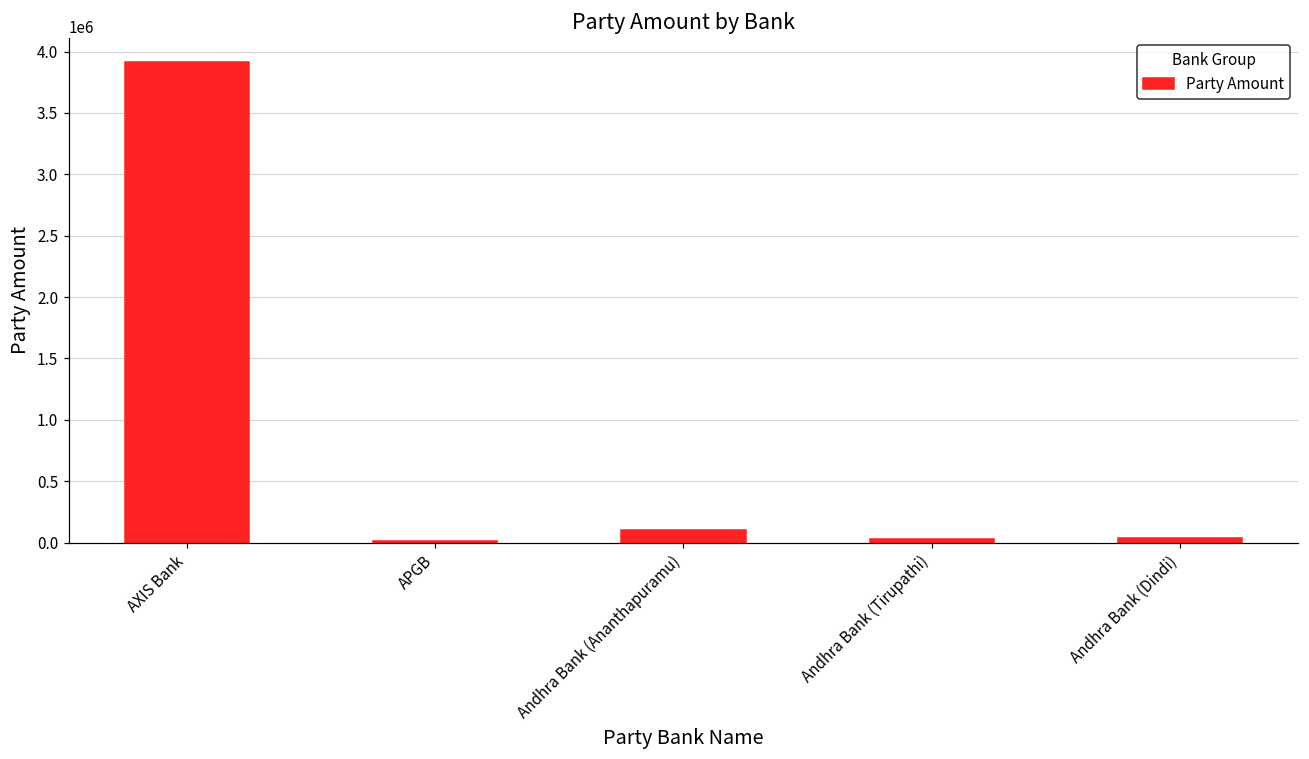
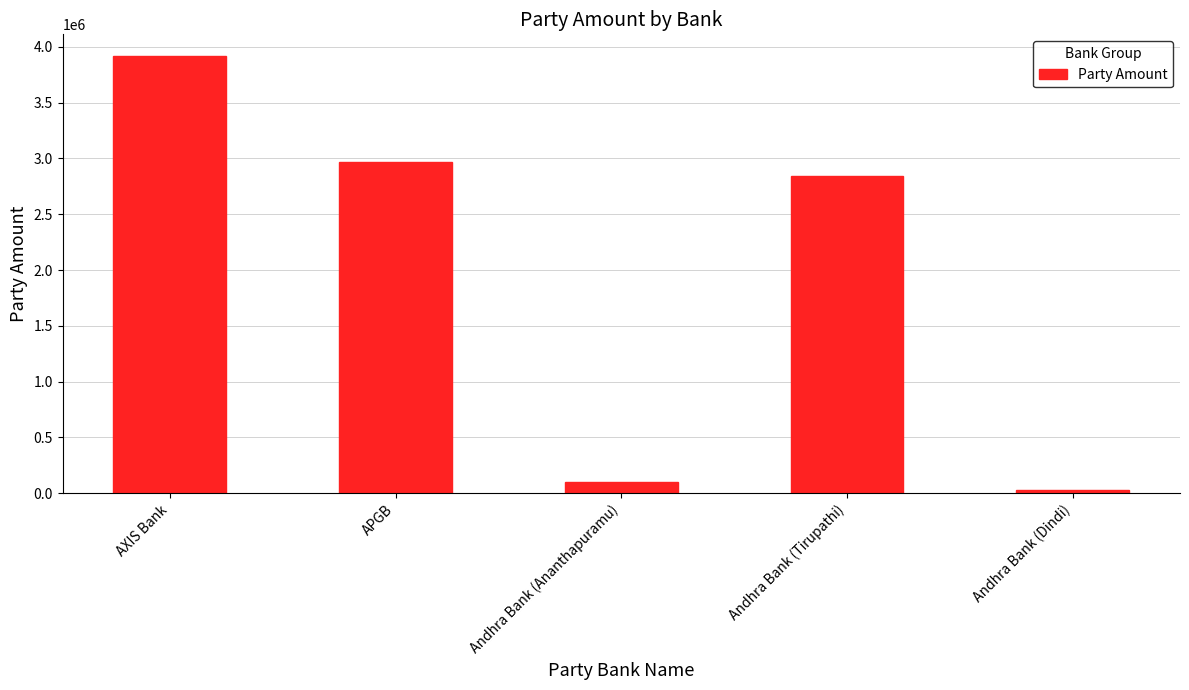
APGB: 10000 -> 2970000
Andhra Bank (Tirupathi): 30000 -> 2840000
